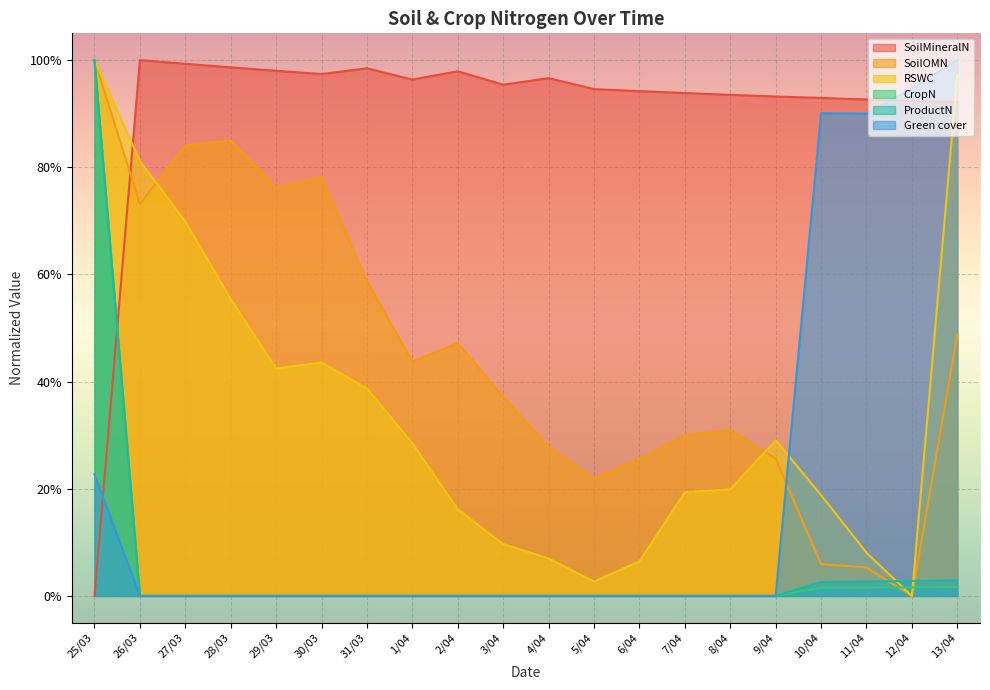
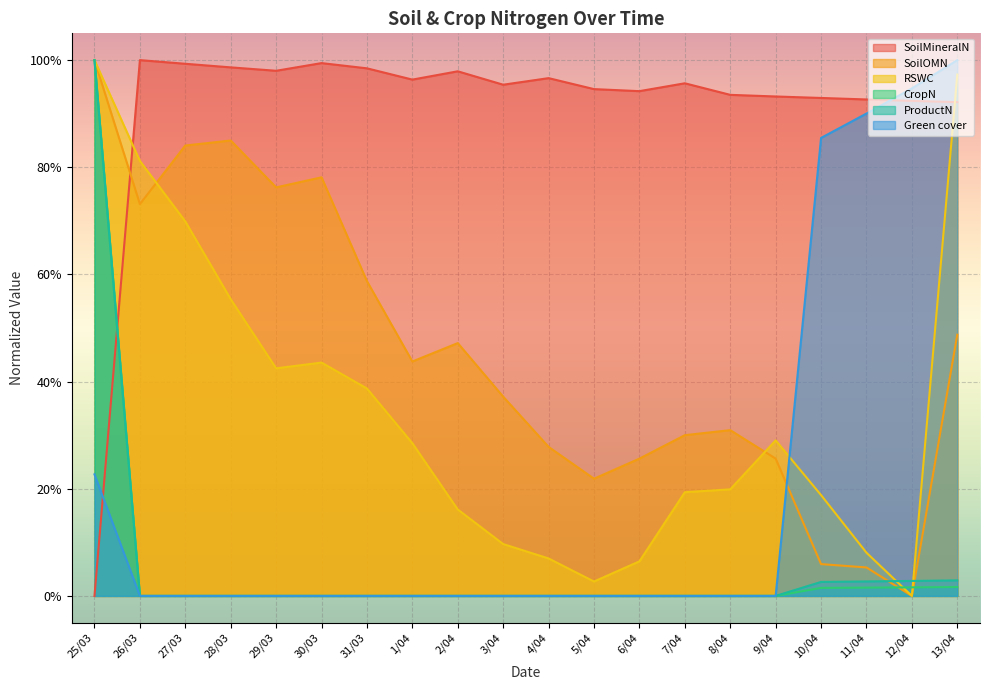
SoilMineralN, 30/03: 97% -> 99%
SoilMineralN, 7/04: 94% -> 96%
Green cover, 10/04: 90% -> 85%
